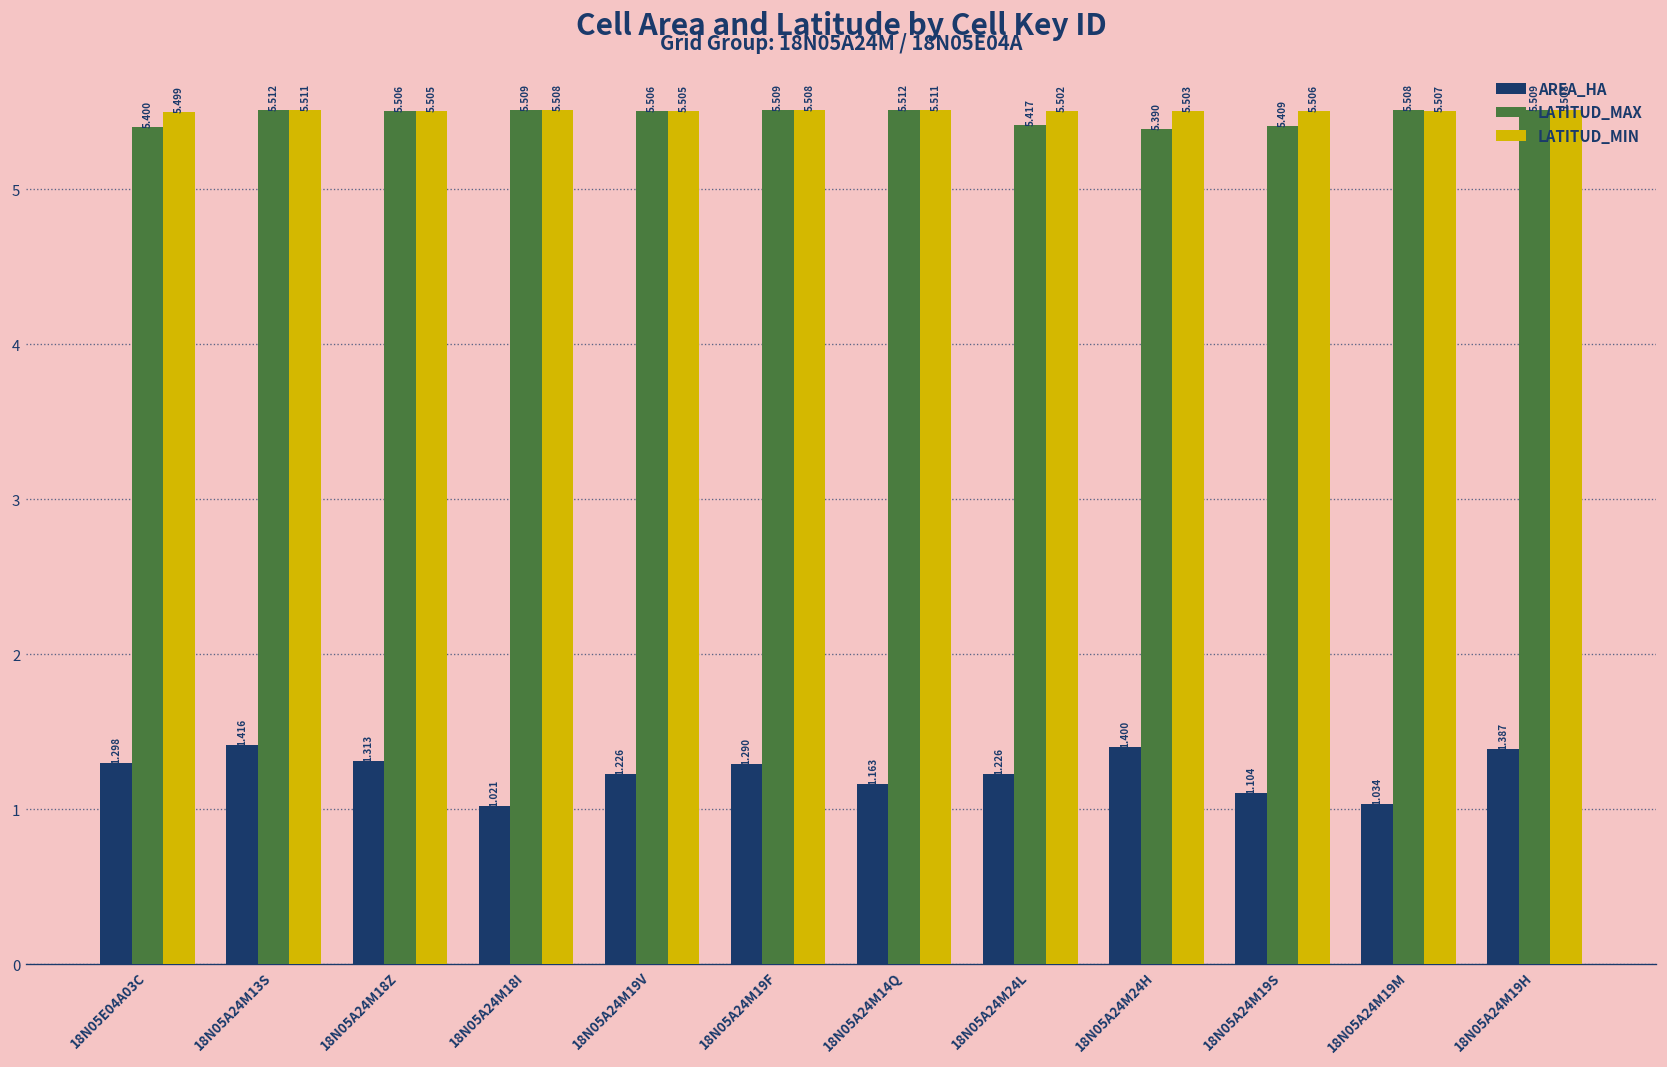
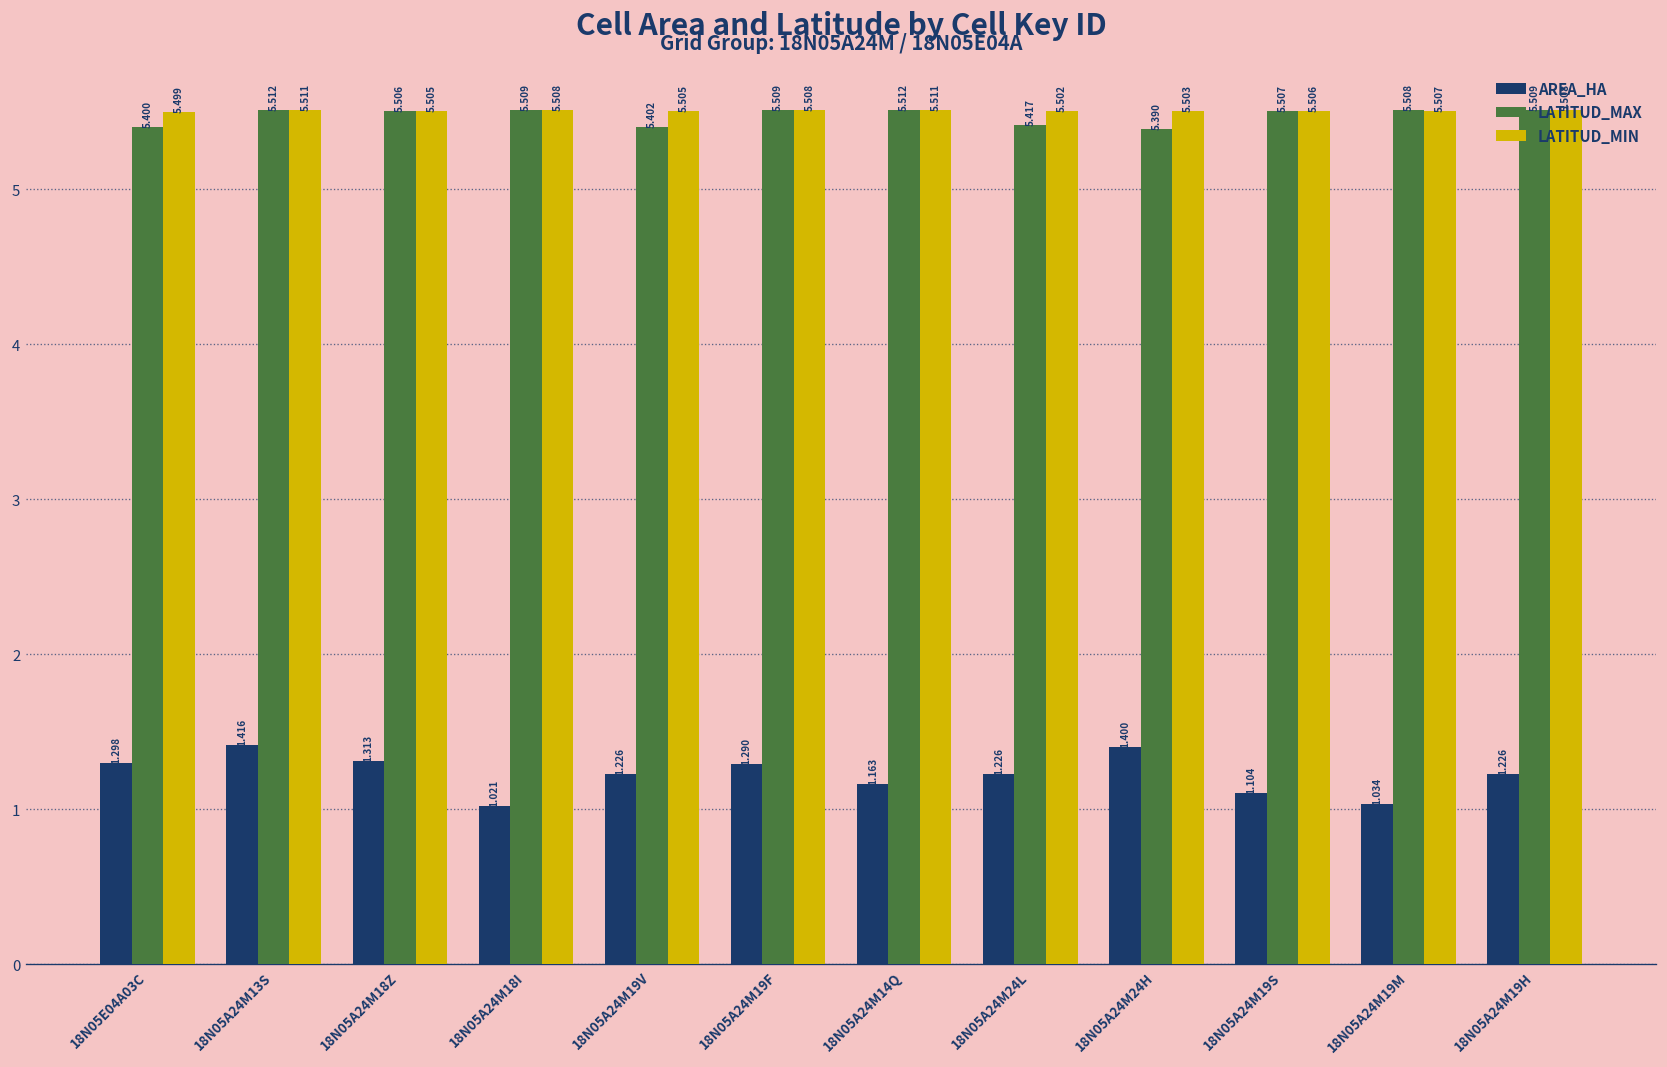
LATITUD_MAX, 18N05A24M19V: 5.506 -> 5.402
LATITUD_MAX, 18N05A24M19S: 5.409 -> 5.507
AREA_HA, 18N05A24M19H: 1.387 -> 1.226
